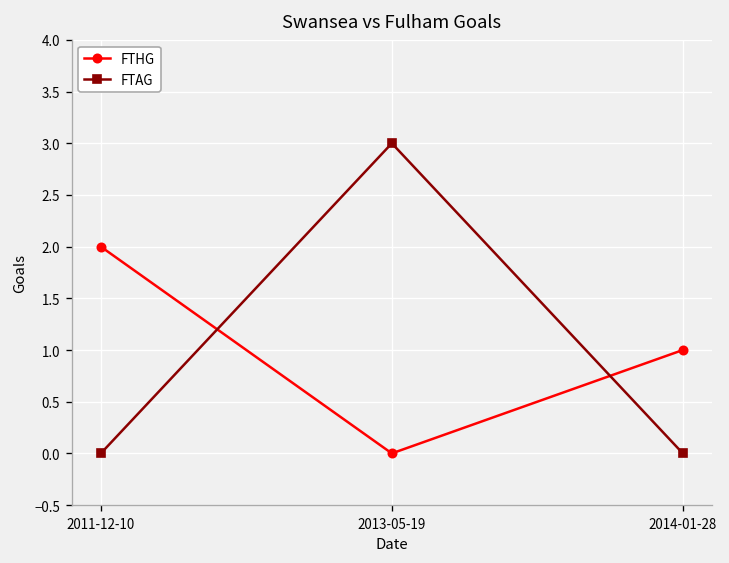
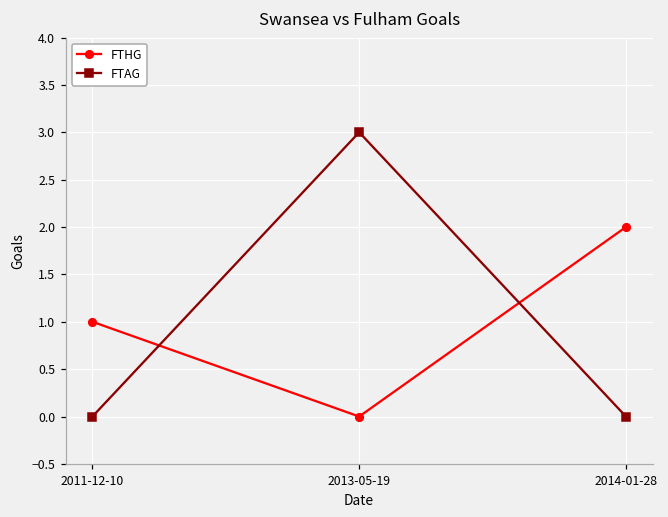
FTHG, 2011-12-10: 2 -> 1
FTHG, 2014-01-28: 1 -> 2
